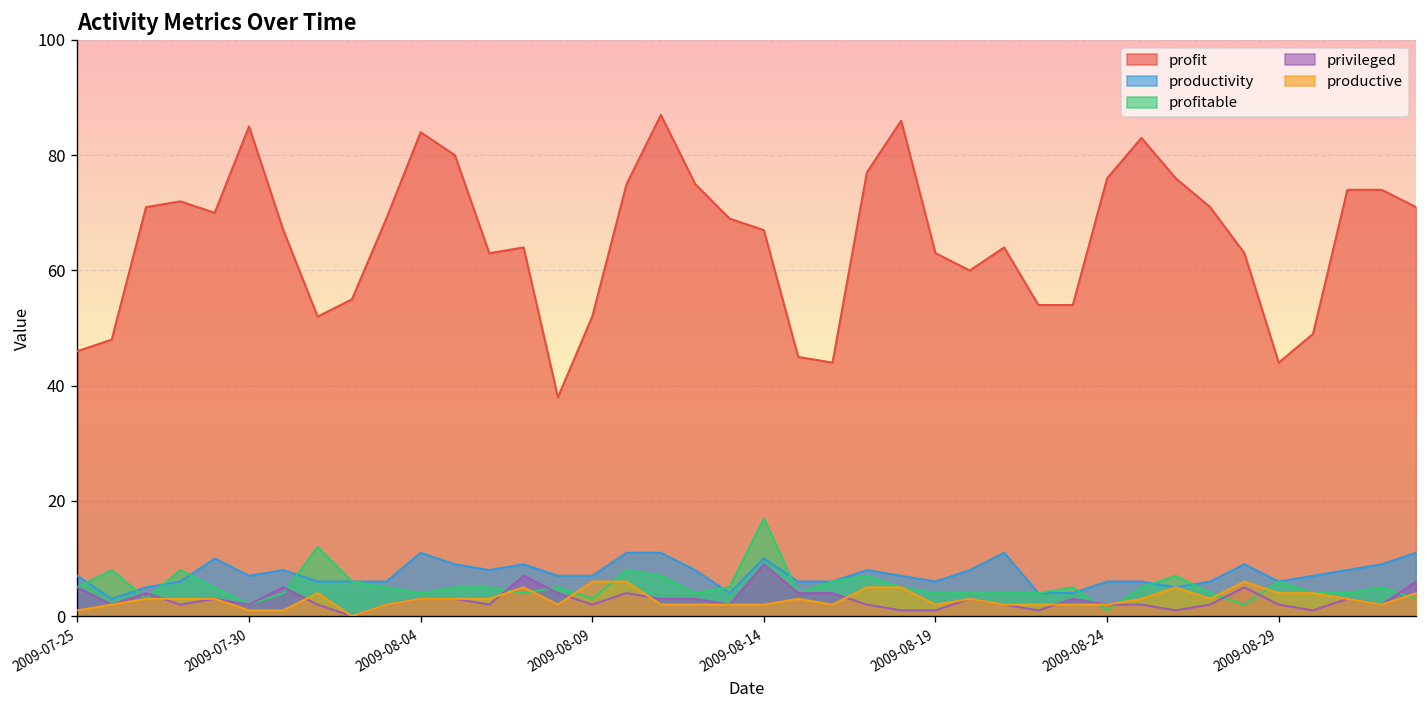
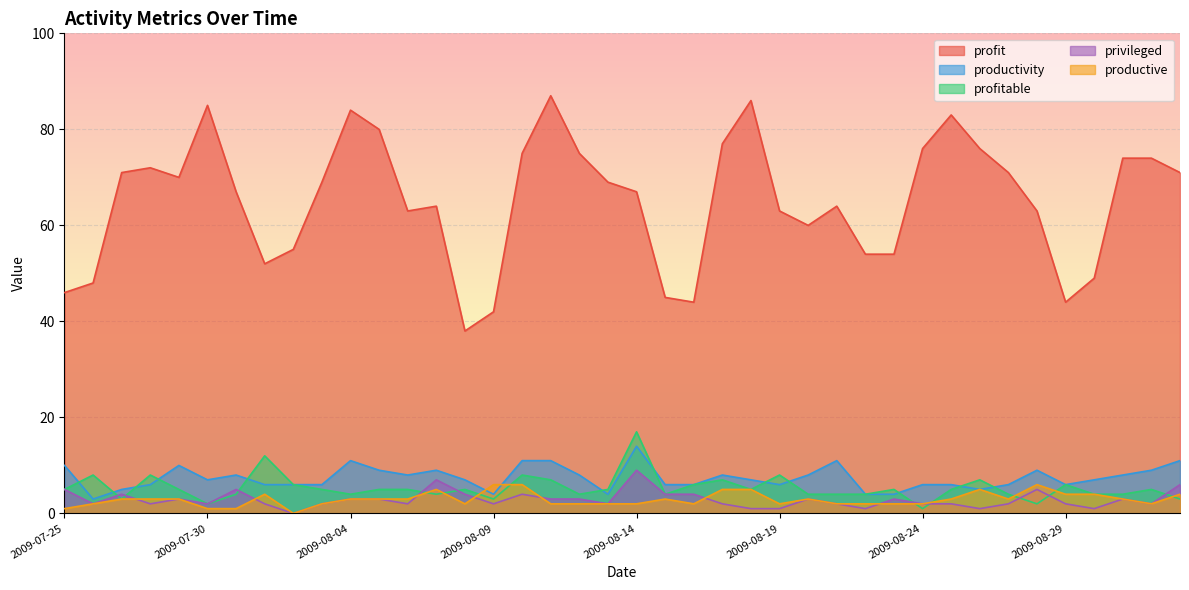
productivity, 2009-07-25: 7 -> 10
profit, 2009-08-09: 52 -> 42
productivity, 2009-08-09: 7 -> 4
productivity, 2009-08-14: 10 -> 14
profitable, 2009-08-19: 4 -> 8
